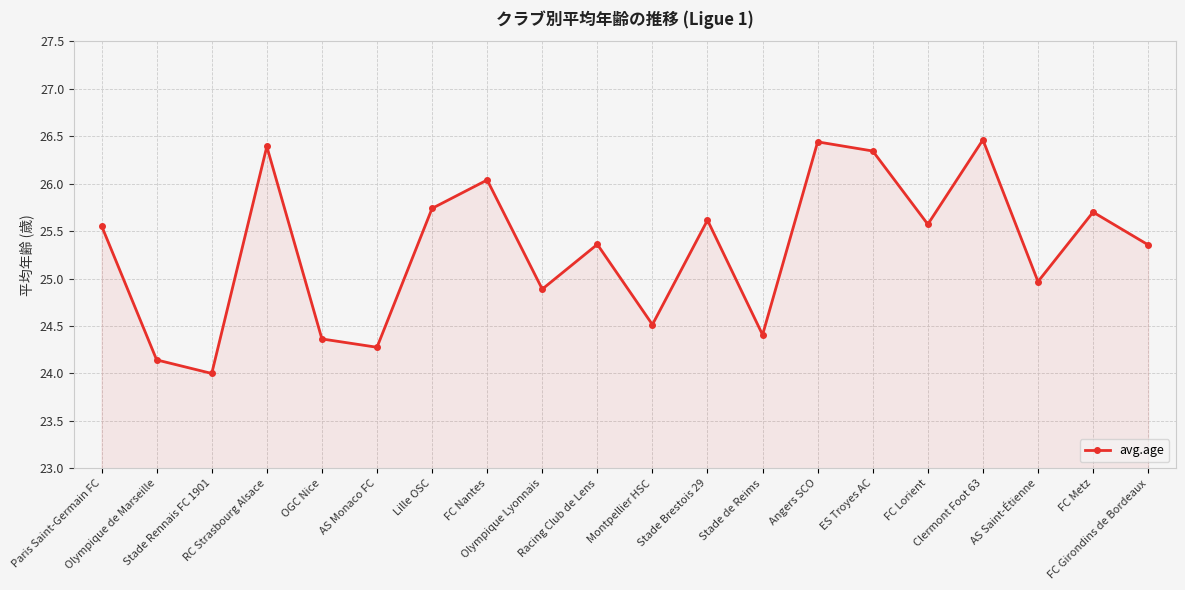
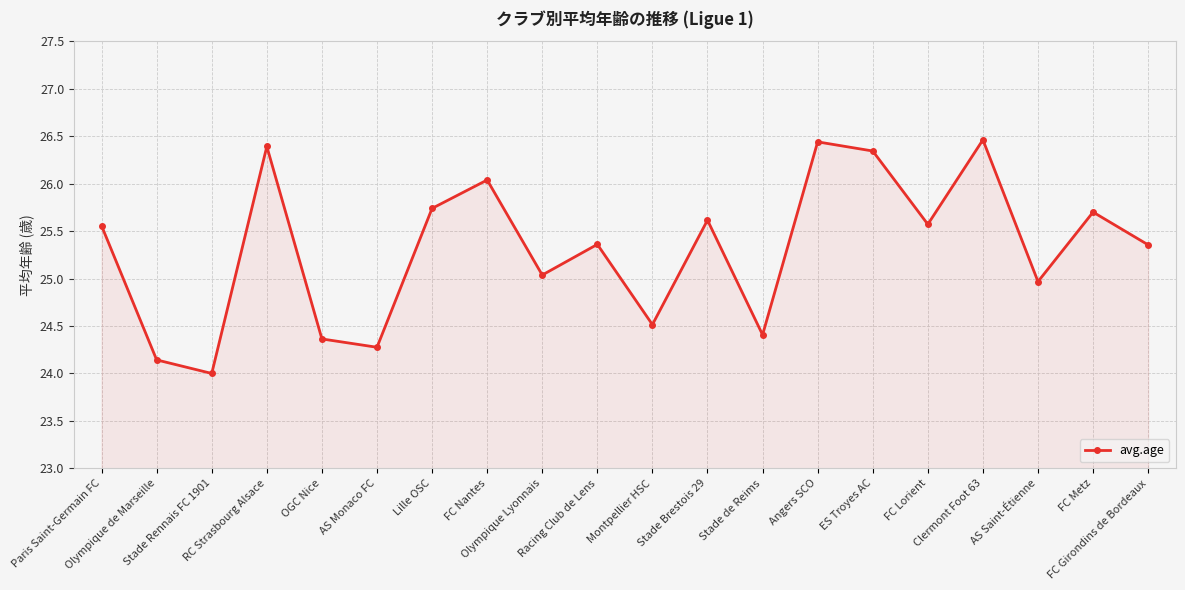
Olympique Lyonnais: 24.9 -> 25.0
